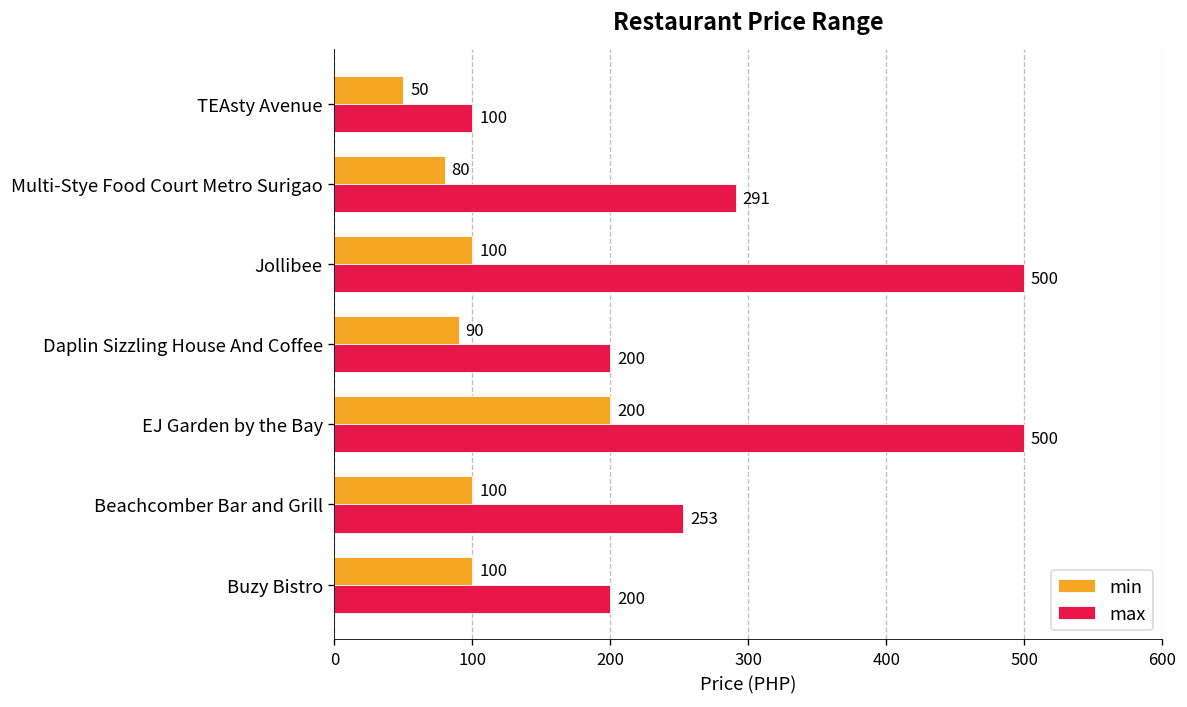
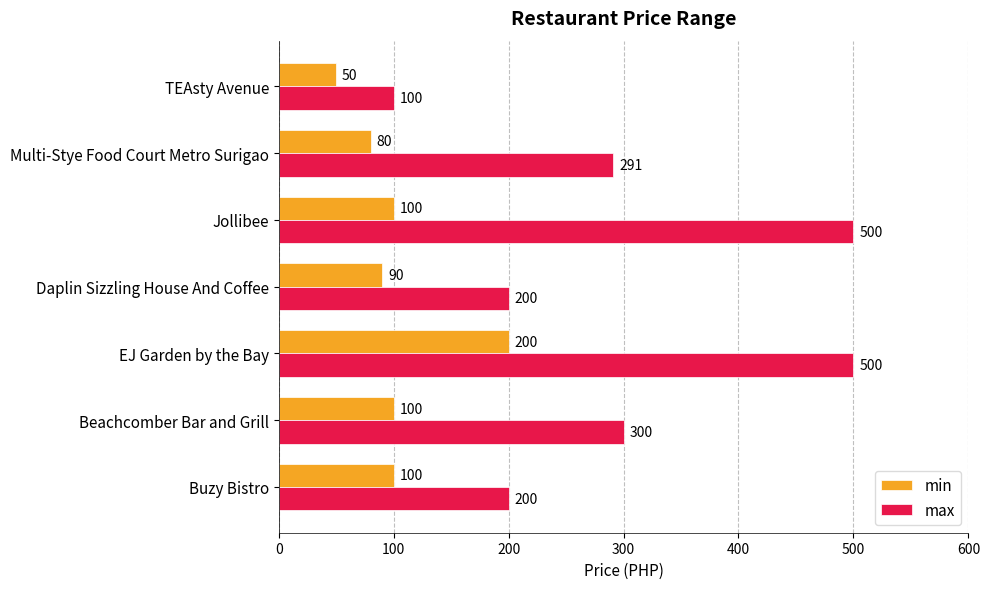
max, Beachcomber Bar and Grill: 253 -> 300
